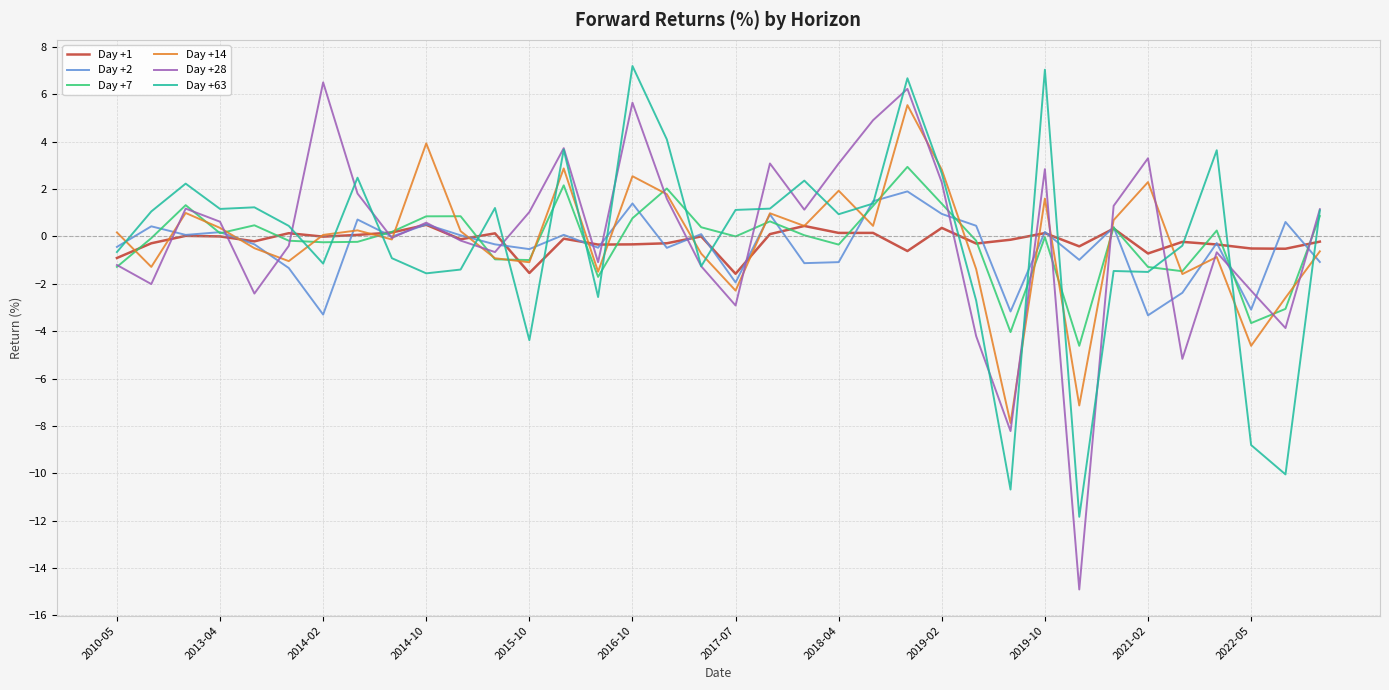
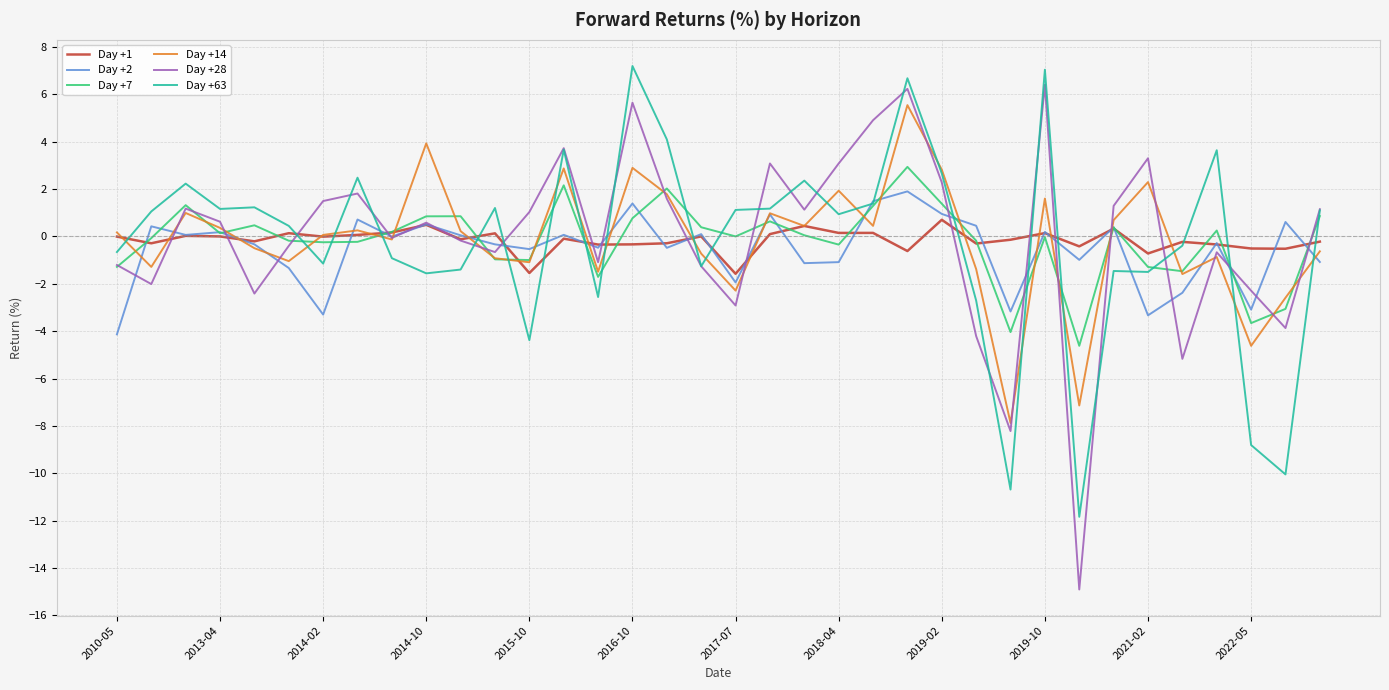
Day +1, 2010-05: -0.9 -> 0.0
Day +2, 2010-05: -0.4 -> -4.1
Day +28, 2014-02: 6.5 -> 1.5
Day +14, 2016-10: 2.5 -> 2.9
Day +1, 2019-02: 0.4 -> 0.7
Day +28, 2019-10: 2.8 -> 6.4
